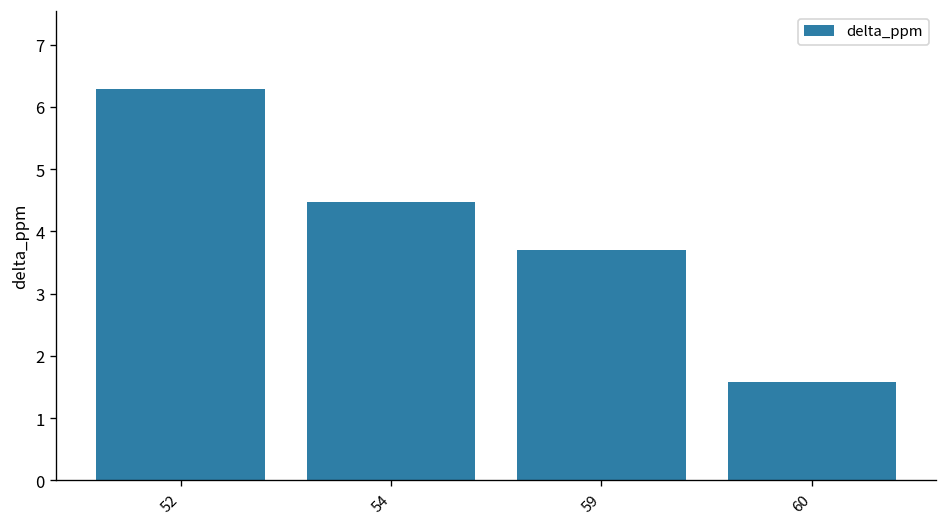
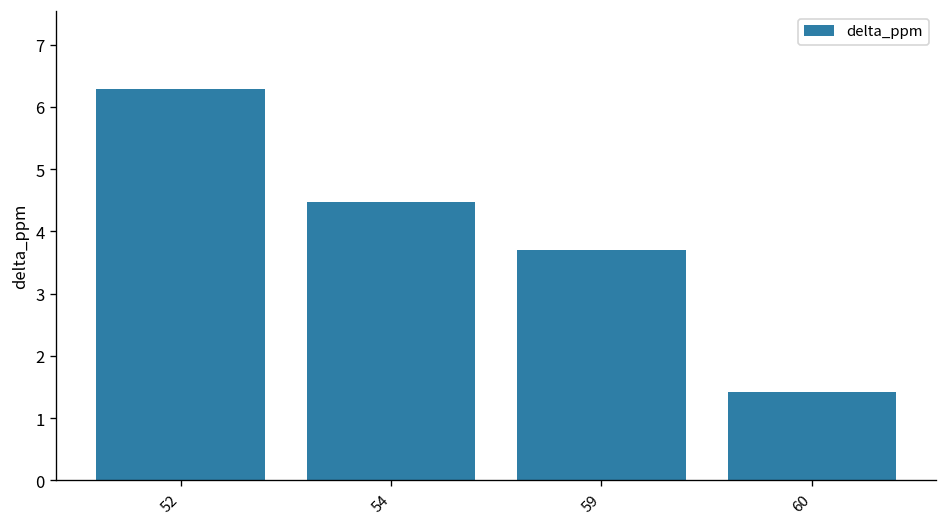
60: 1.6 -> 1.4
